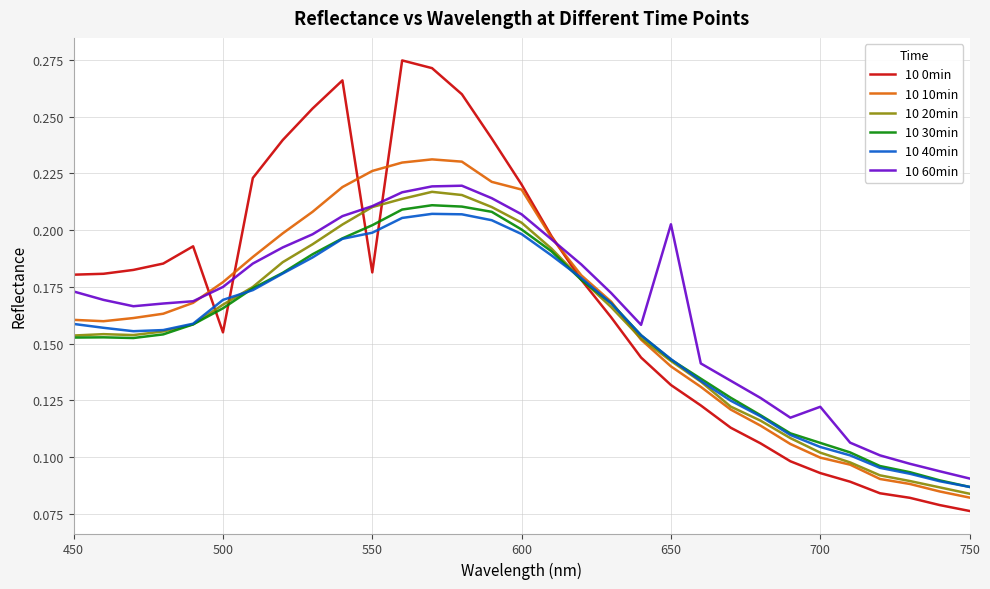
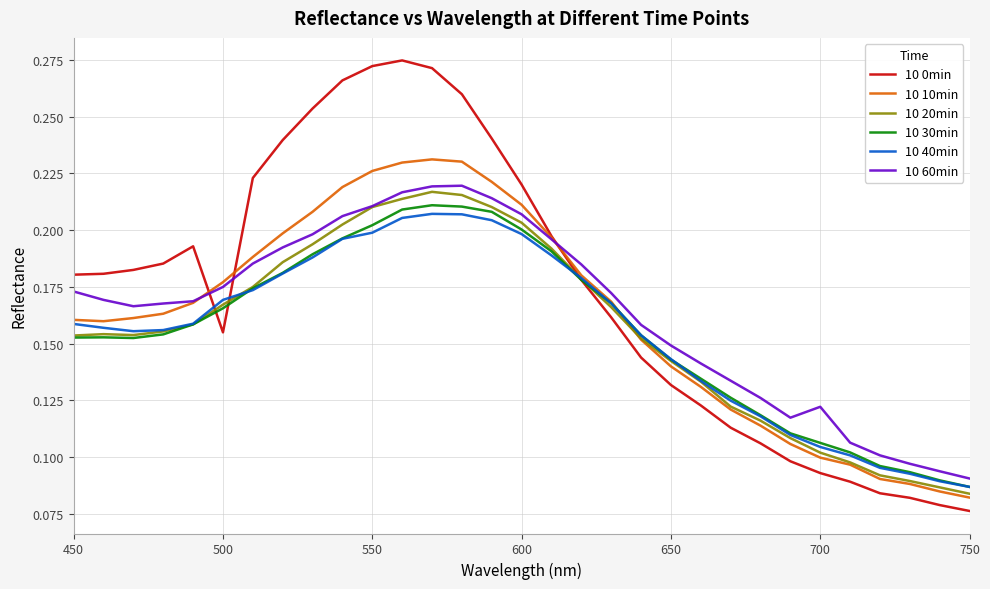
10 0min, 550: 0.181 -> 0.272
10 10min, 600: 0.218 -> 0.211
10 60min, 650: 0.203 -> 0.149
